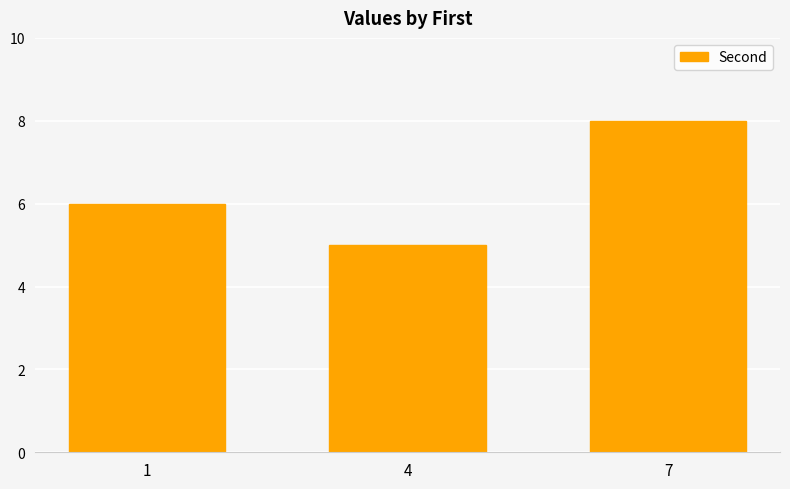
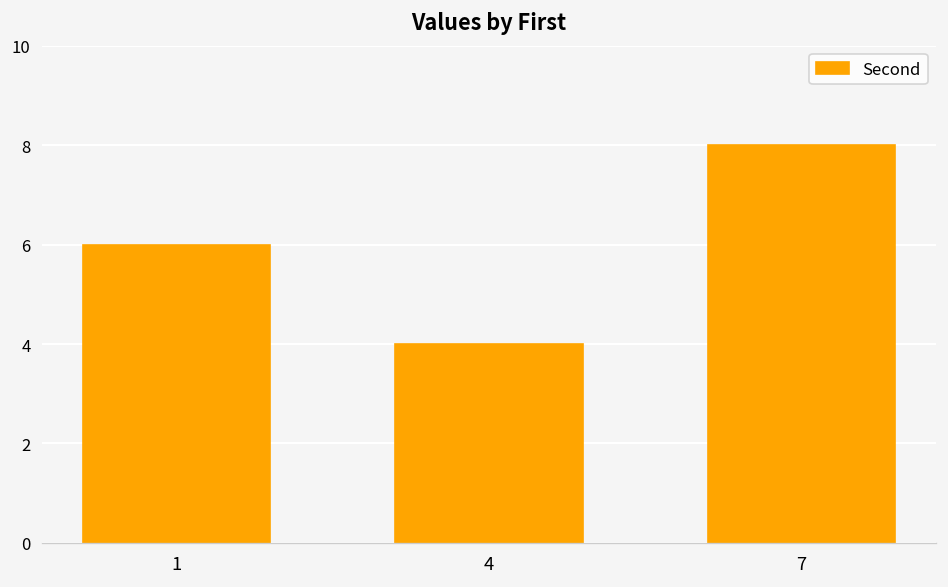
4: 5 -> 4
